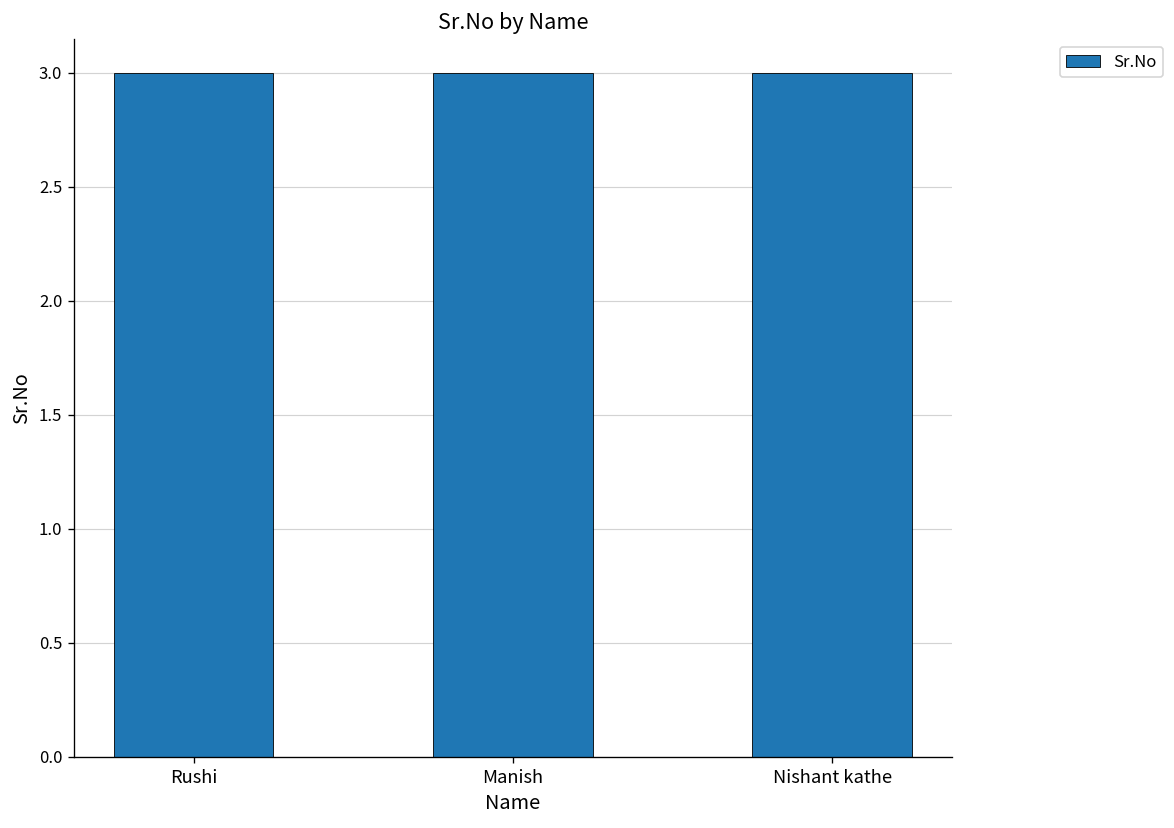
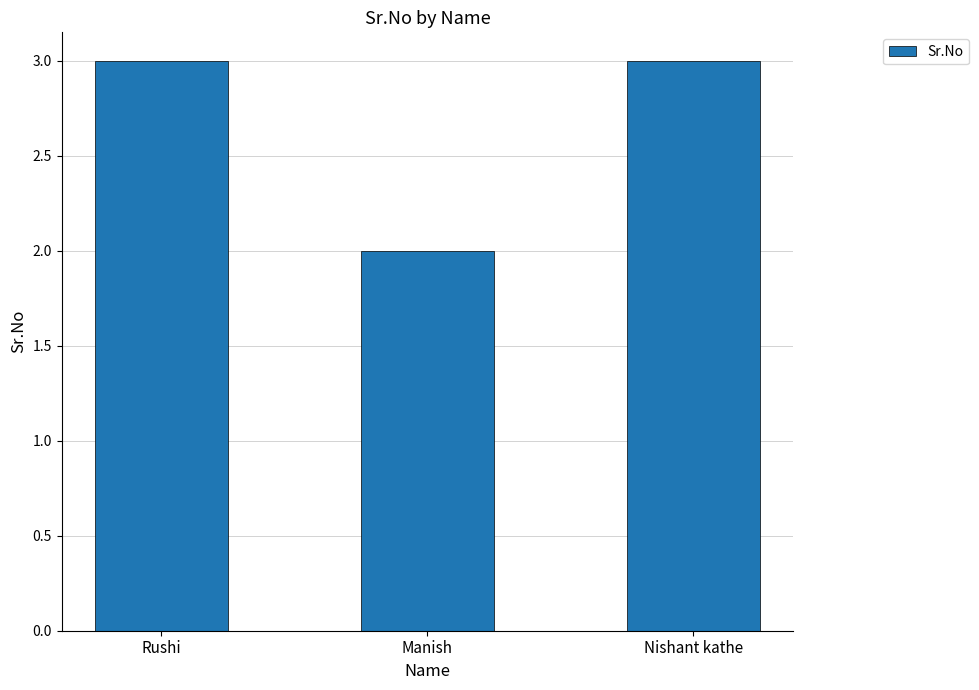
Manish: 3 -> 2
